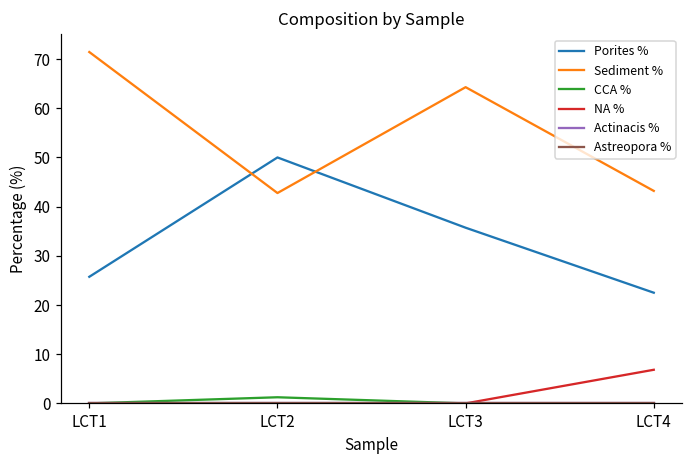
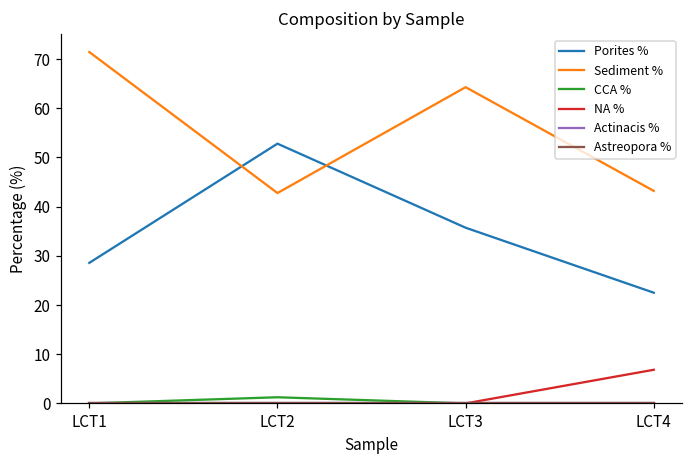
Porites %, LCT1: 26 -> 29
Porites %, LCT2: 50 -> 53
